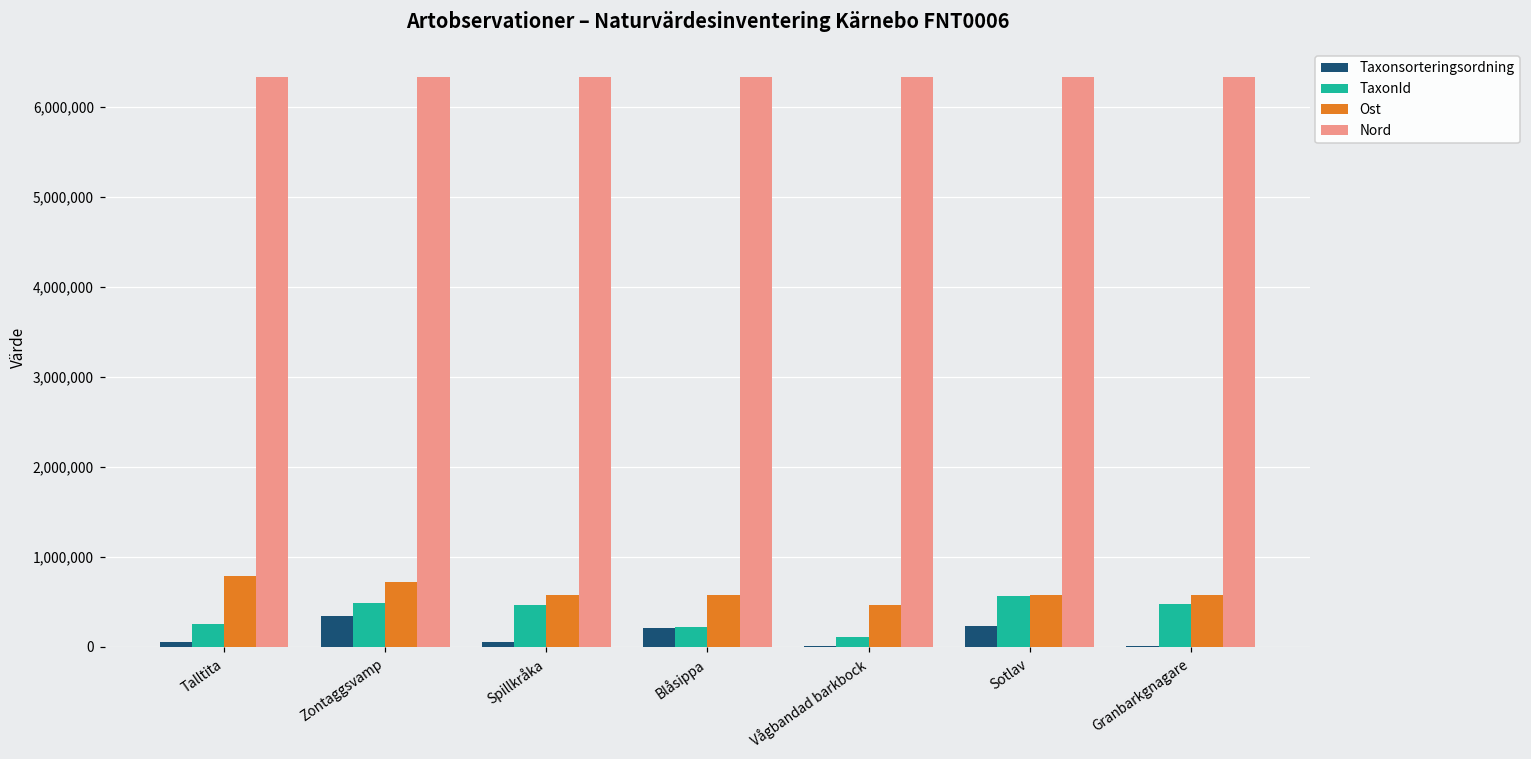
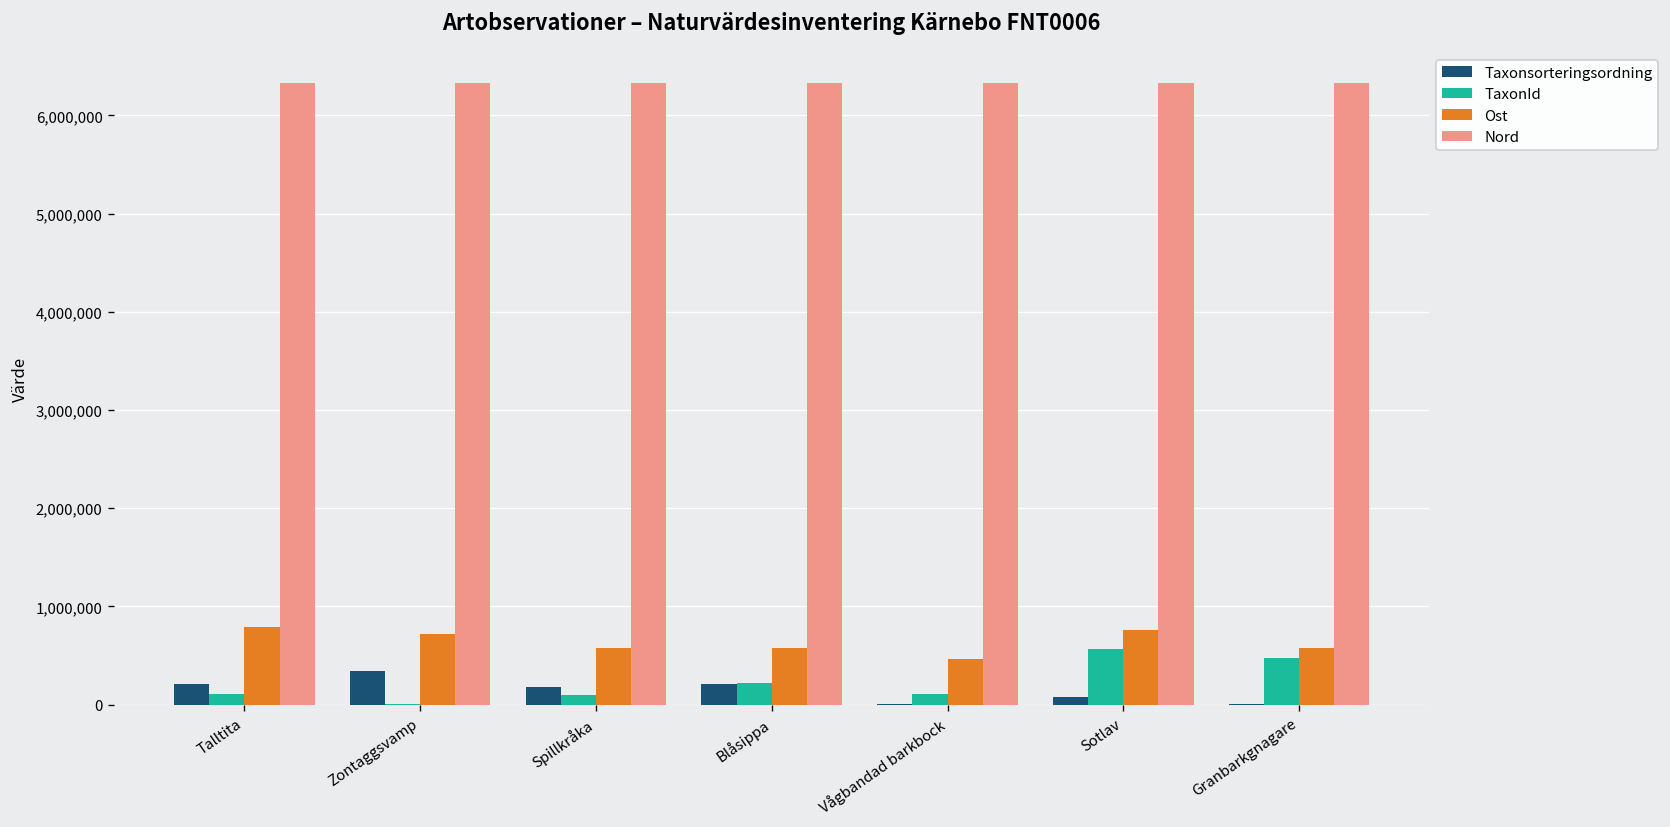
Taxonsorteringsordning, Talltita: 100,000 -> 200,000
TaxonId, Talltita: 300,000 -> 100,000
TaxonId, Zontaggsvamp: 500,000 -> 0
Taxonsorteringsordning, Spillkråka: 100,000 -> 200,000
TaxonId, Spillkråka: 500,000 -> 100,000
Taxonsorteringsordning, Sotlav: 200,000 -> 100,000
Ost, Sotlav: 600,000 -> 800,000
